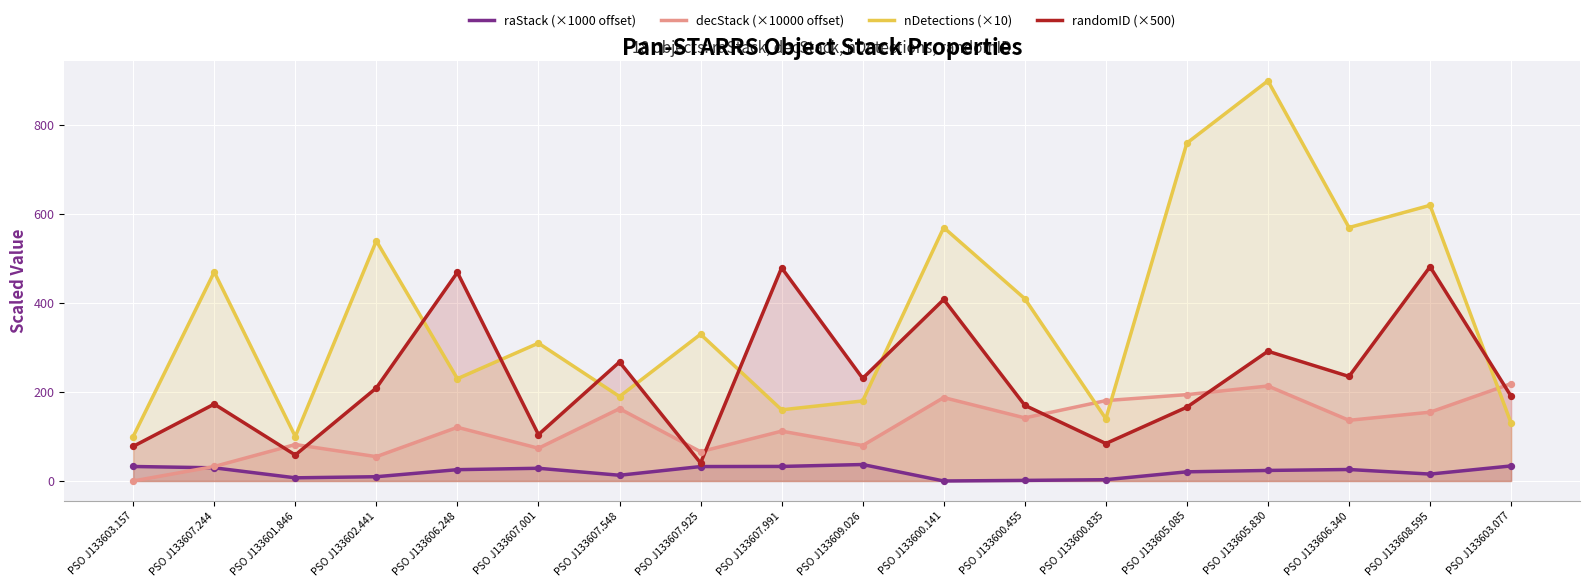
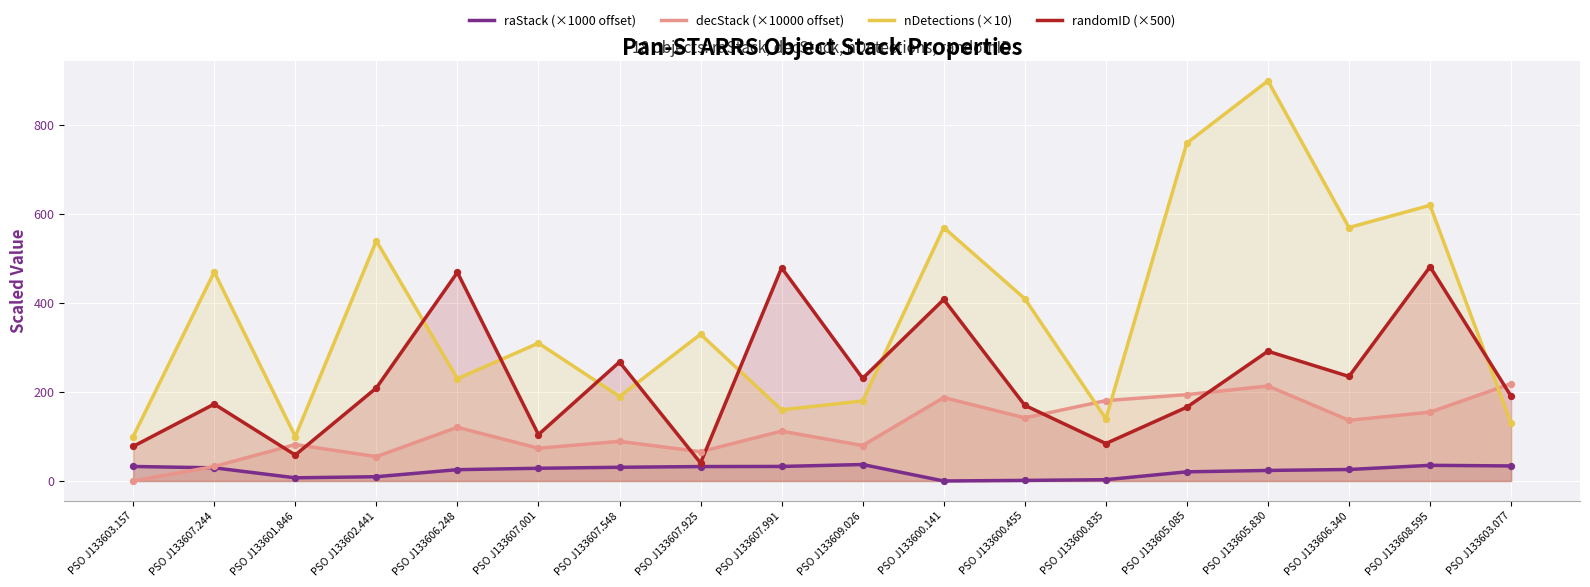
raStack (×1000 offset), PSO J133607.548: 10 -> 30
decStack (×10000 offset), PSO J133607.548: 160 -> 90
raStack (×1000 offset), PSO J133608.595: 20 -> 40
